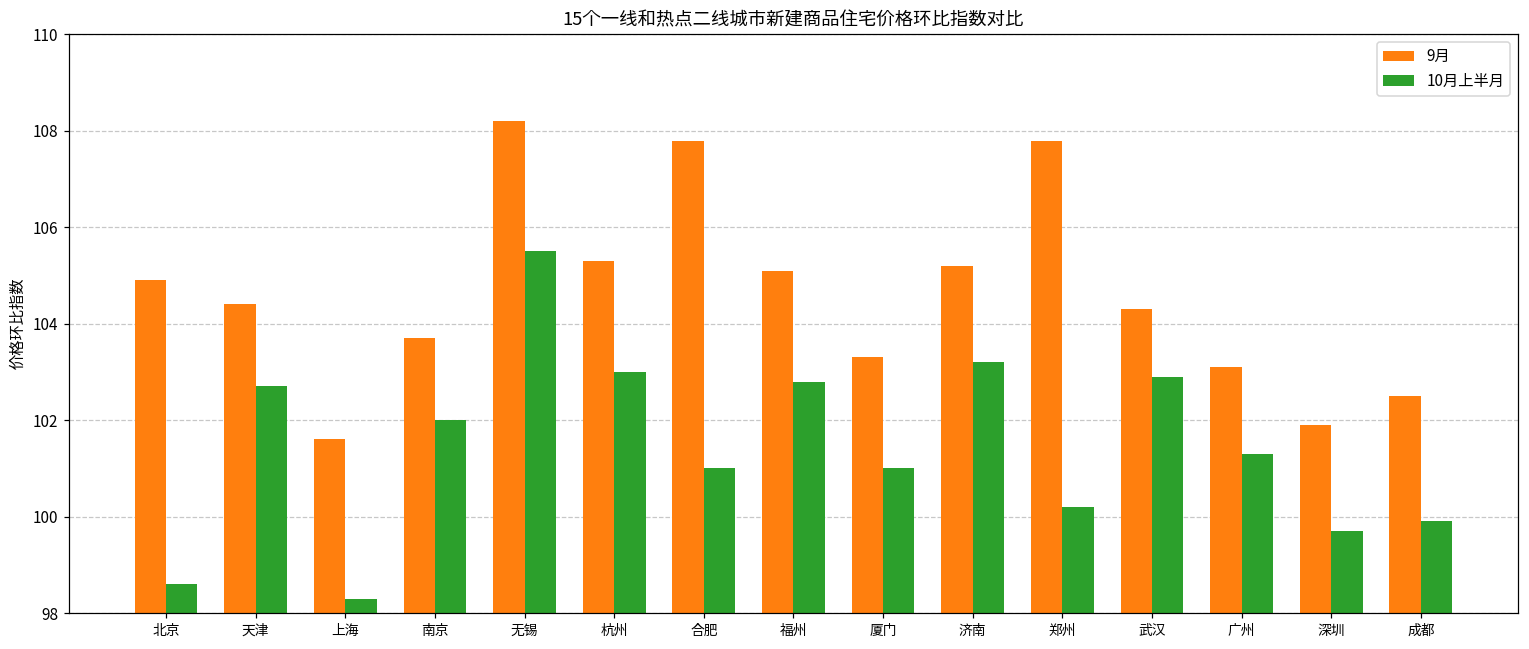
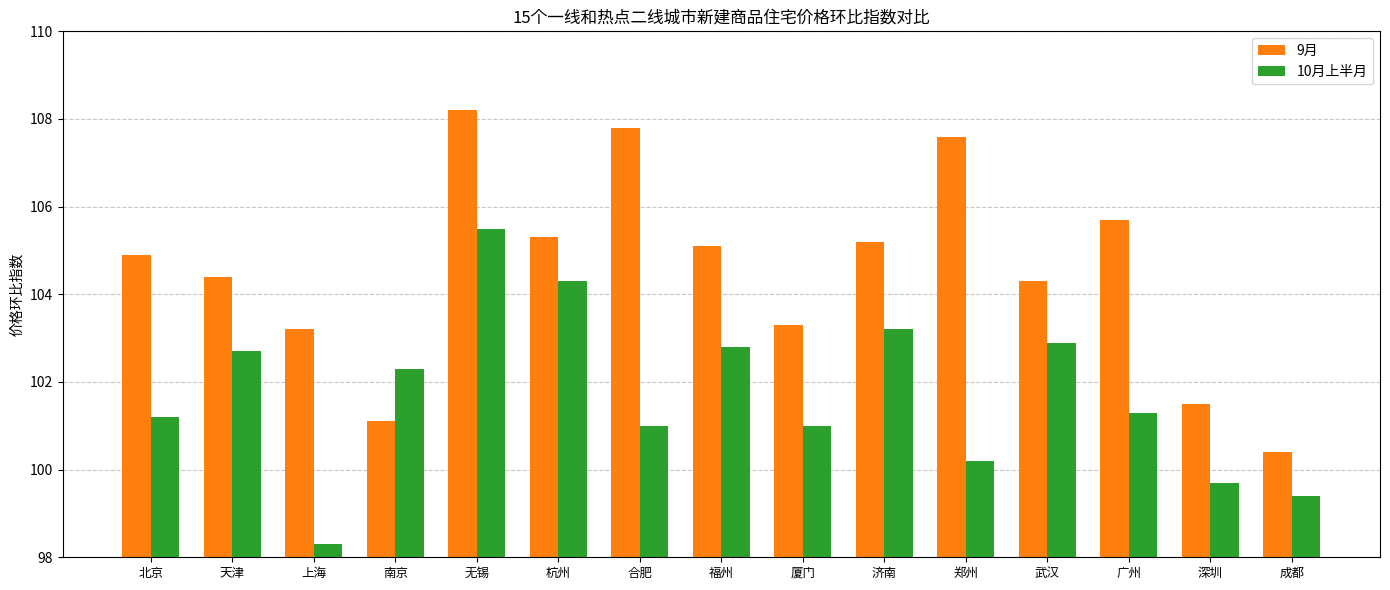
10月上半月, 北京: 98.6 -> 101.2
9月, 上海: 101.6 -> 103.2
9月, 南京: 103.7 -> 101.1
10月上半月, 南京: 102.0 -> 102.3
10月上半月, 杭州: 103.0 -> 104.3
9月, 郑州: 107.8 -> 107.6
9月, 广州: 103.1 -> 105.7
9月, 深圳: 101.9 -> 101.5
9月, 成都: 102.5 -> 100.4
10月上半月, 成都: 99.9 -> 99.4
